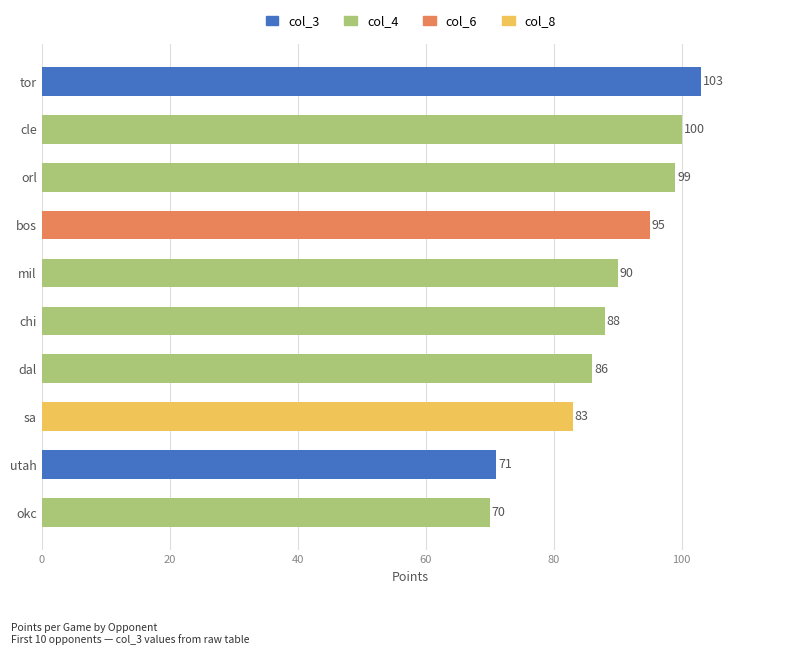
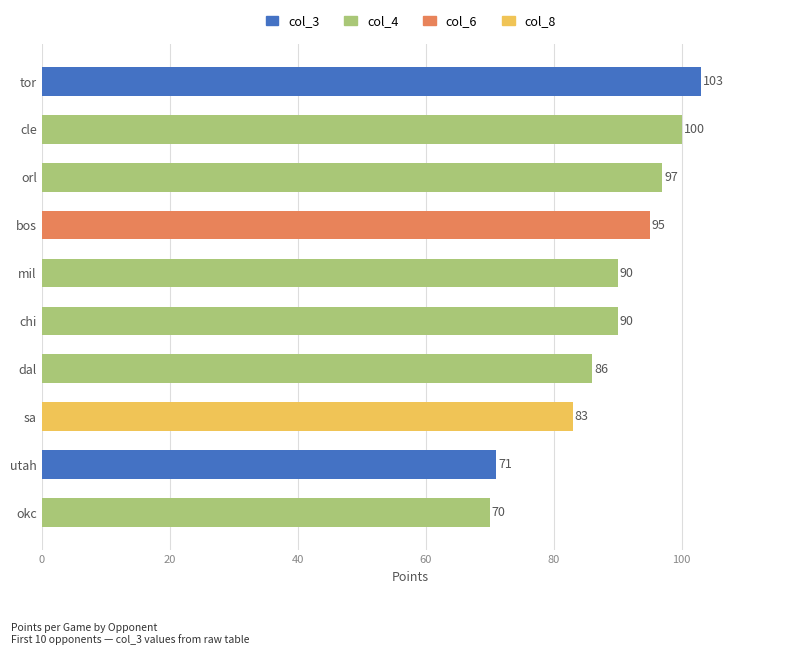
orl: 99 -> 97
chi: 88 -> 90
